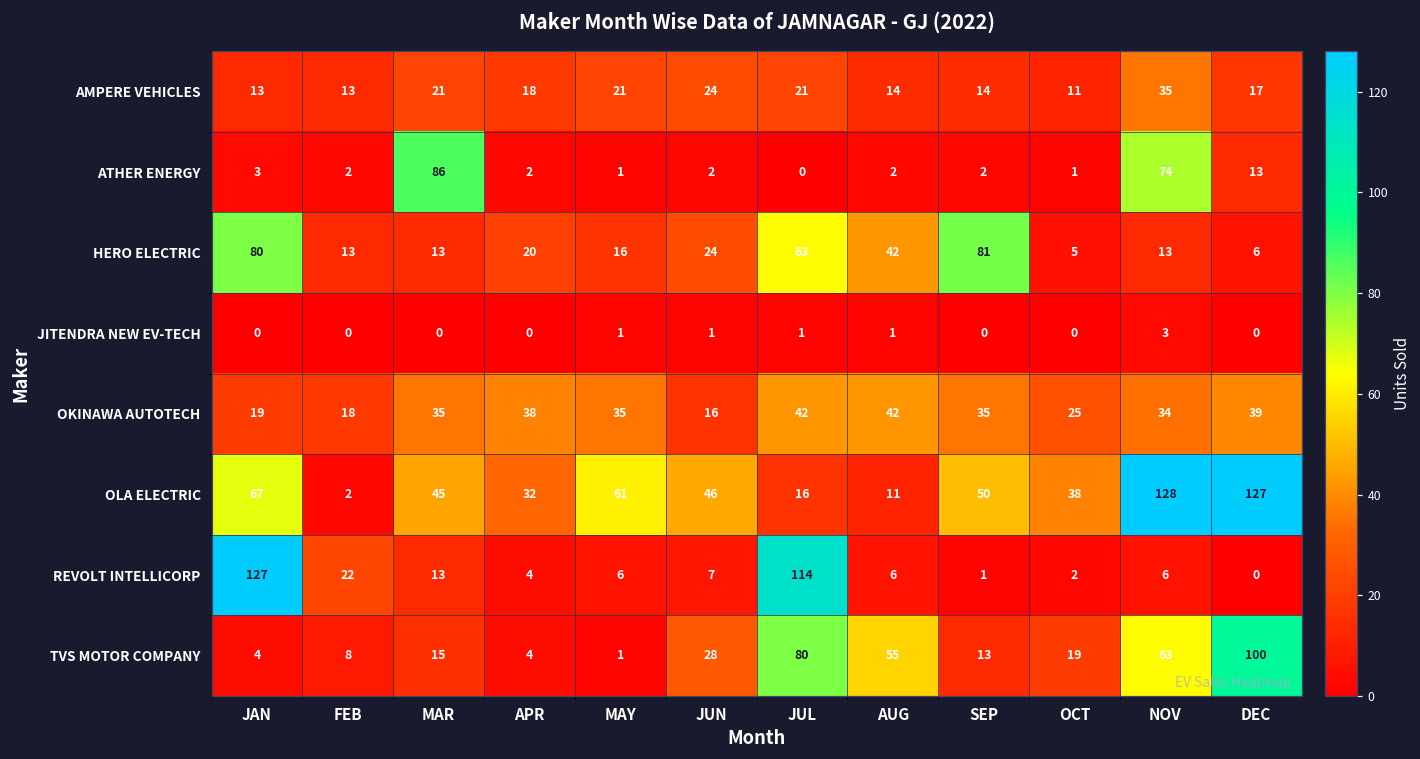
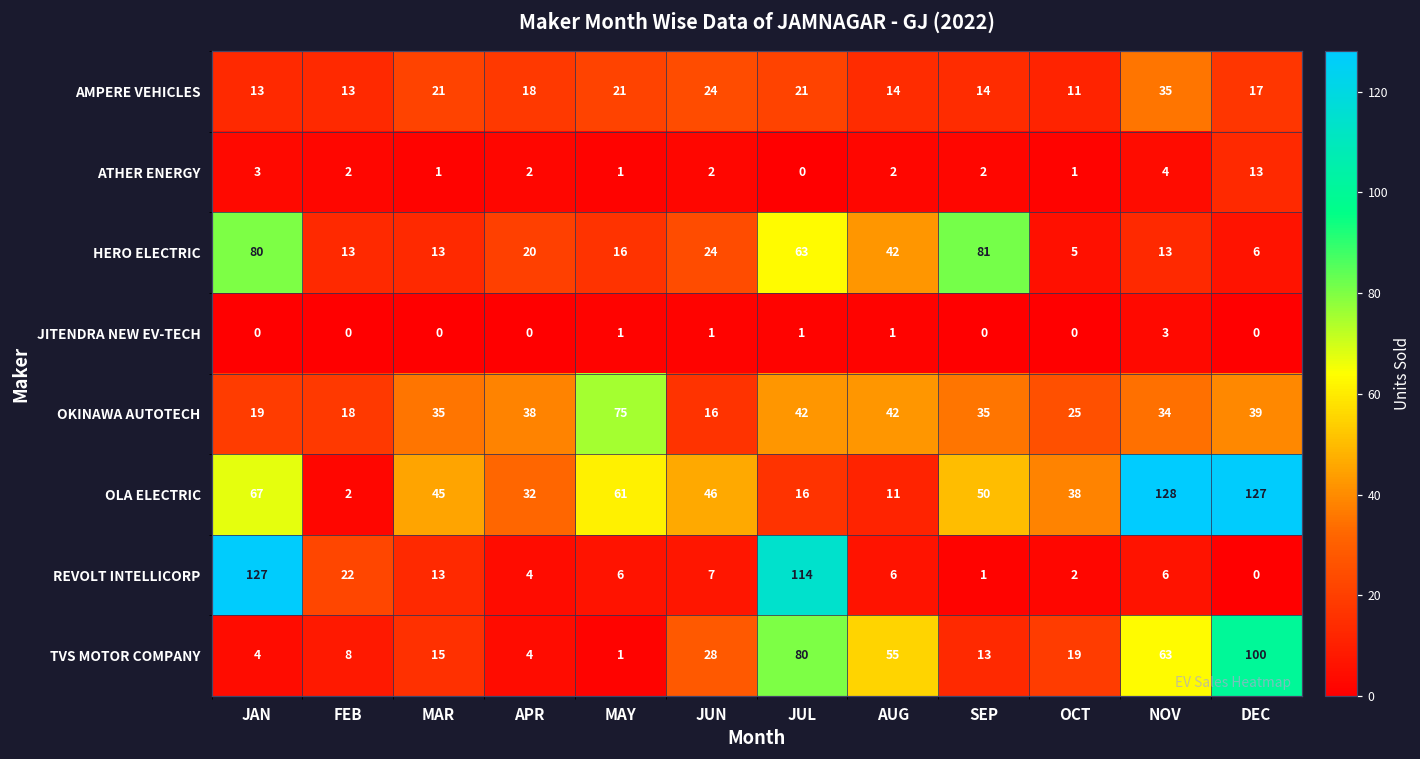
ATHER ENERGY, MAR: 86 -> 1
ATHER ENERGY, NOV: 74 -> 4
OKINAWA AUTOTECH, MAY: 35 -> 75
